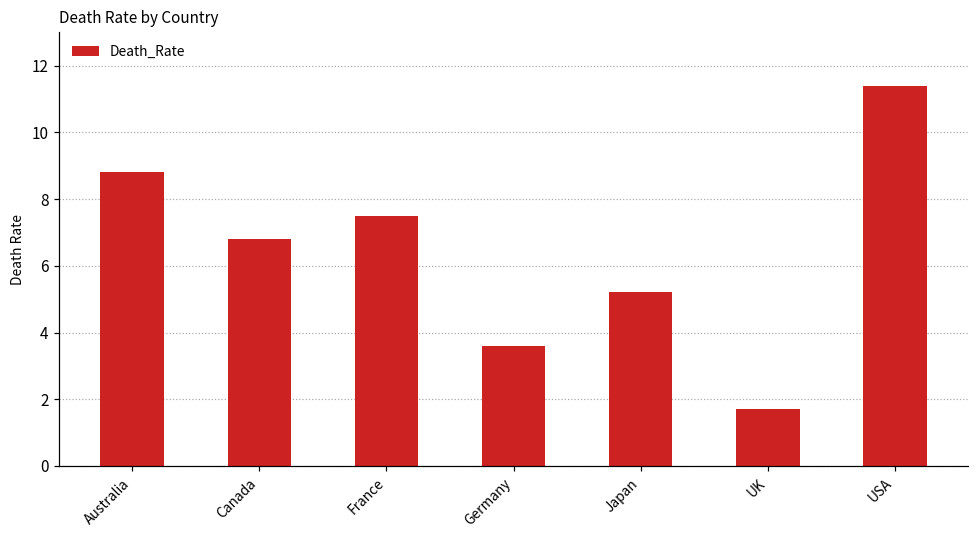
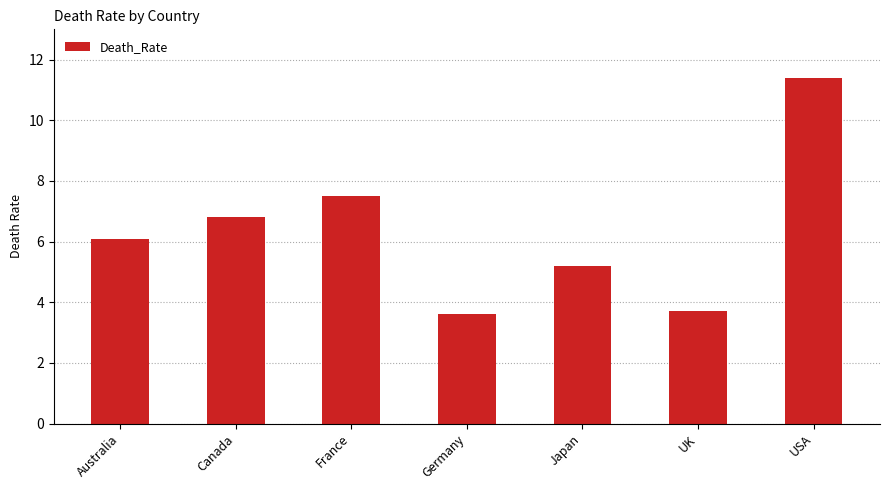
Australia: 8.8 -> 6.1
UK: 1.7 -> 3.7
